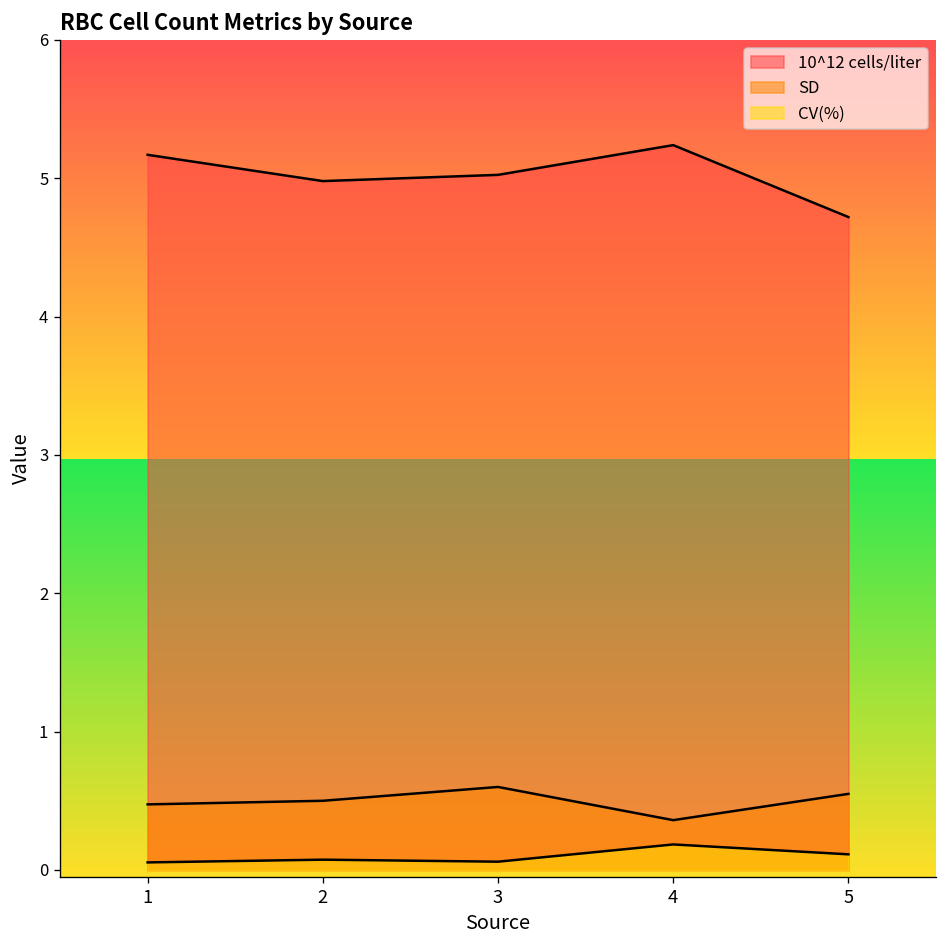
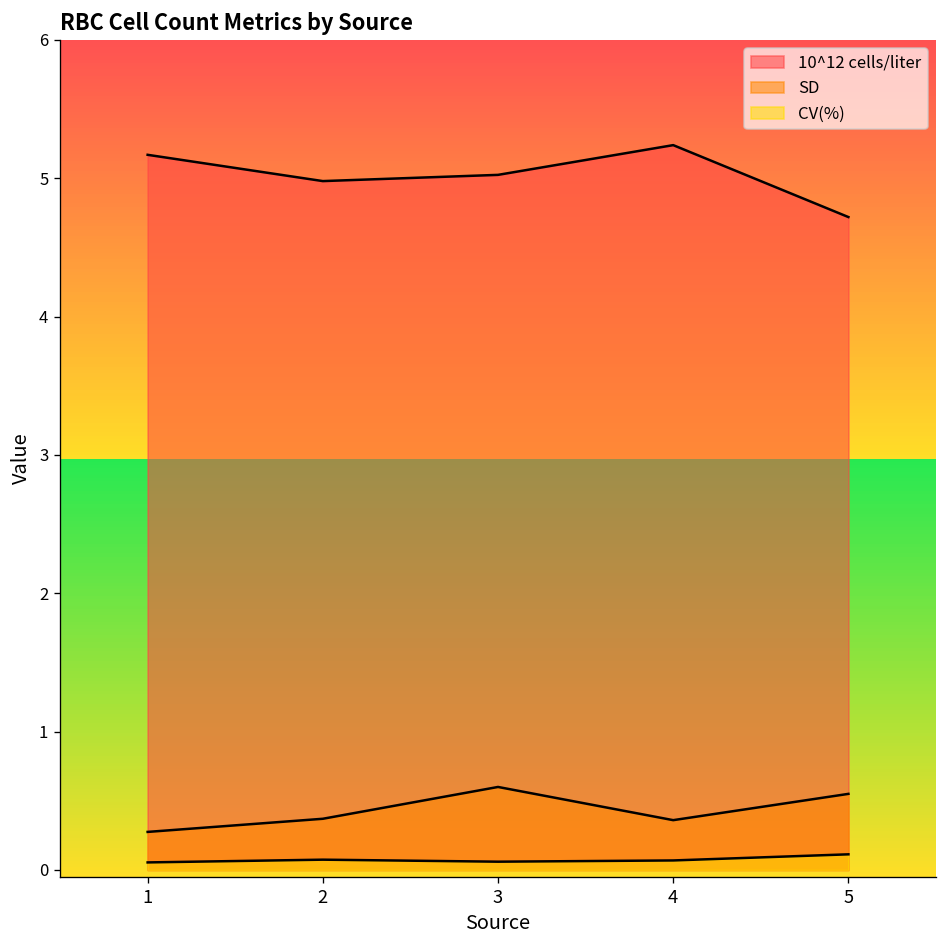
SD, 1: 0.47 -> 0.28
SD, 2: 0.50 -> 0.37
CV(%), 4: 0.18 -> 0.07
